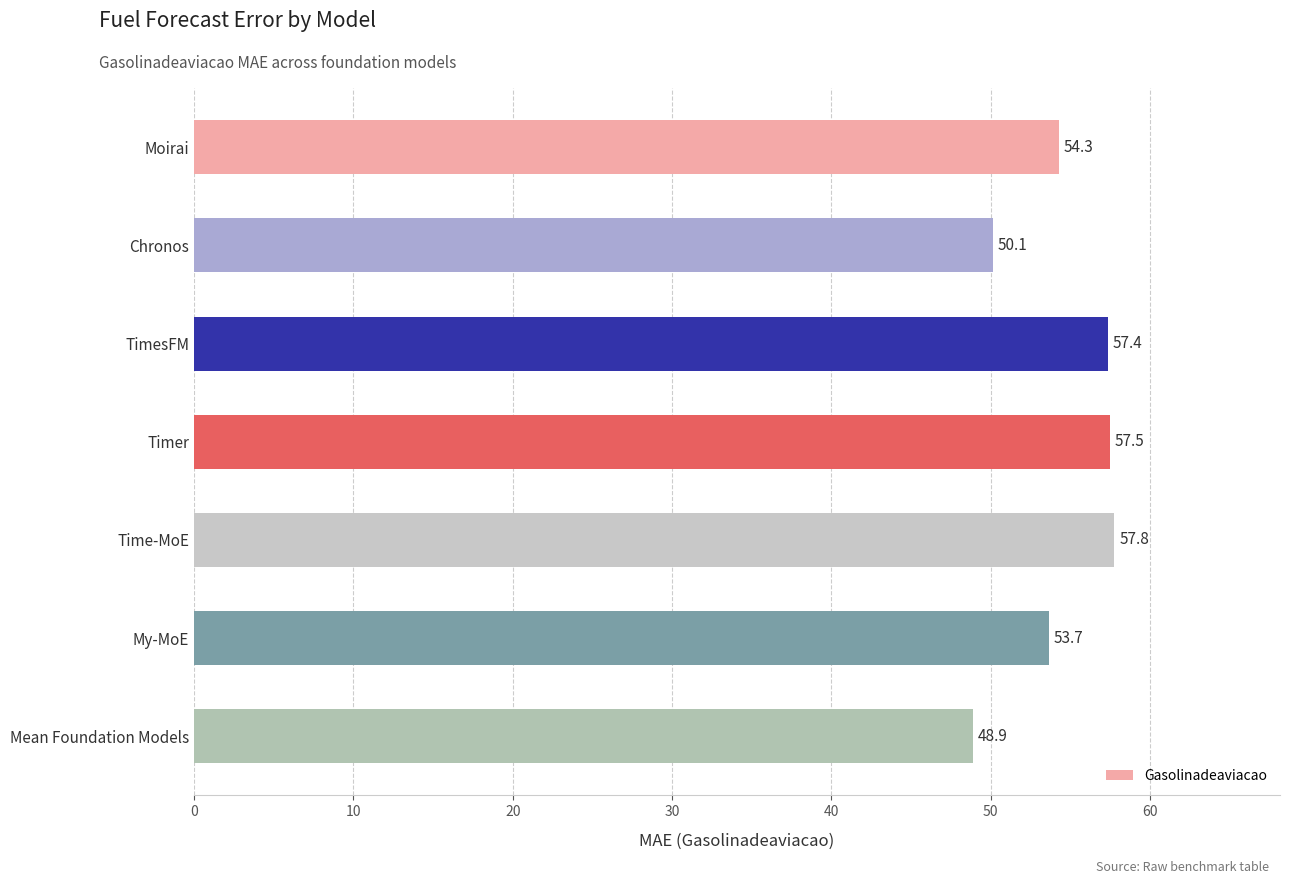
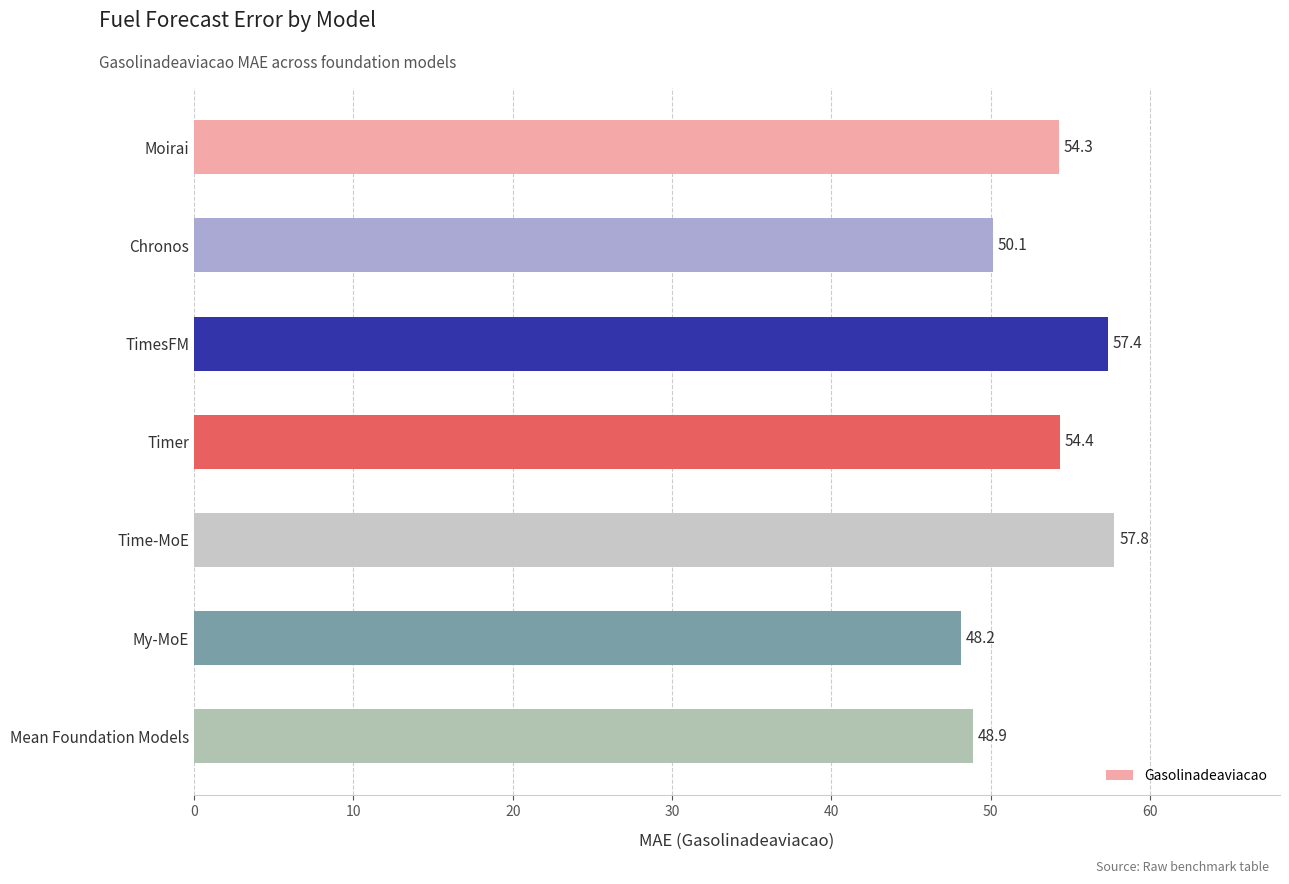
Timer: 57.5 -> 54.4
My-MoE: 53.7 -> 48.2
